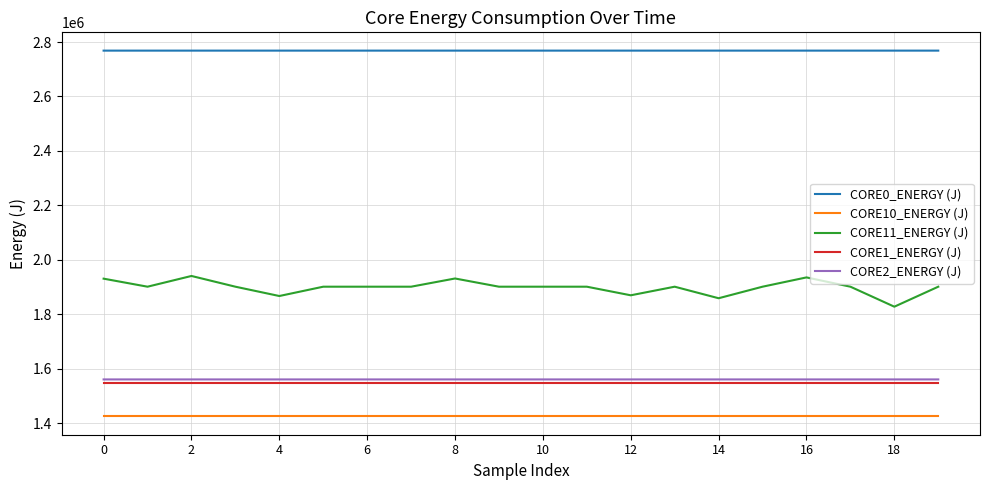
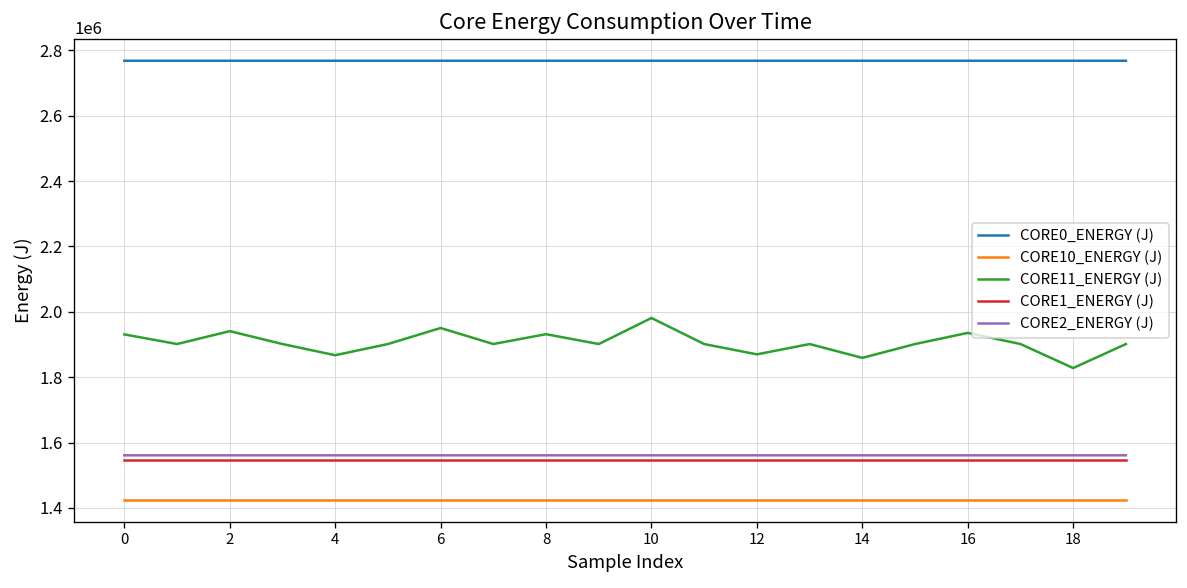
CORE11_ENERGY (J), 6: 1900000 -> 1950000
CORE11_ENERGY (J), 10: 1900000 -> 1980000
